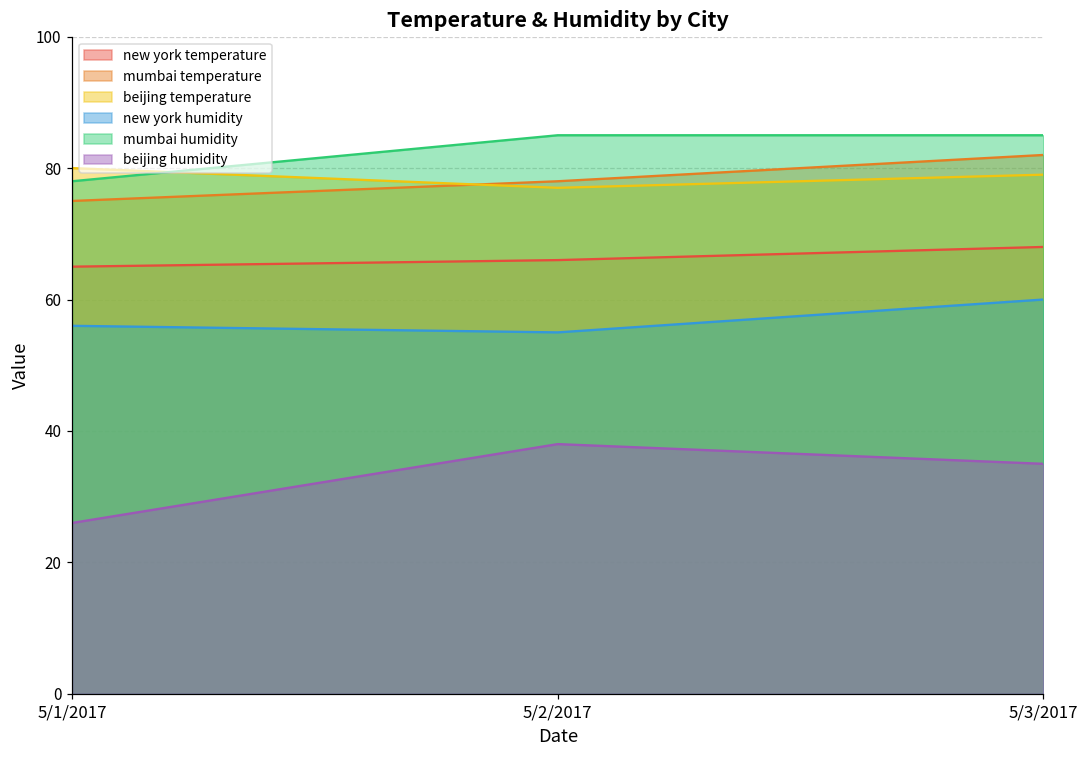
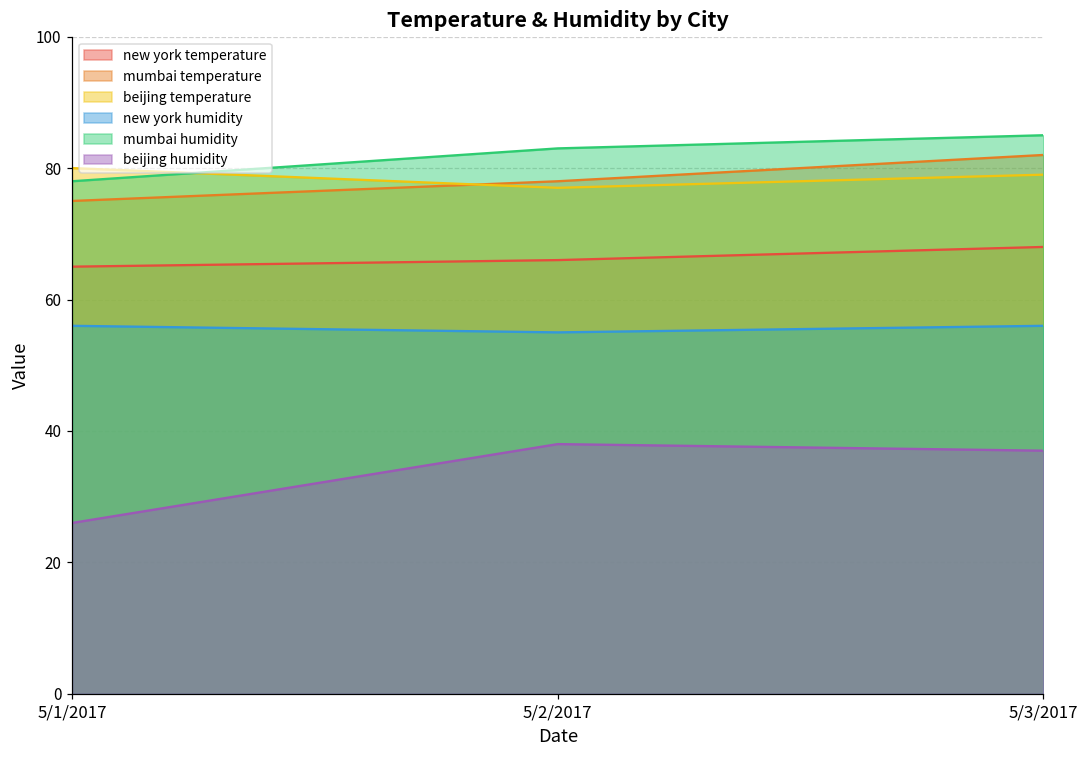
mumbai humidity, 5/2/2017: 85 -> 83
new york humidity, 5/3/2017: 60 -> 56
beijing humidity, 5/3/2017: 35 -> 37
